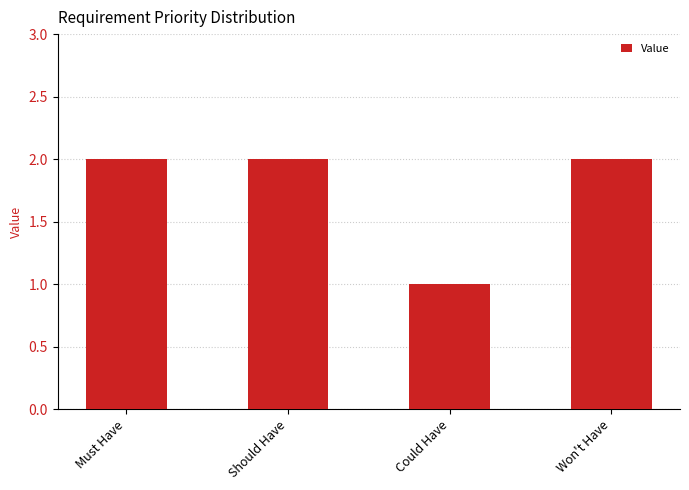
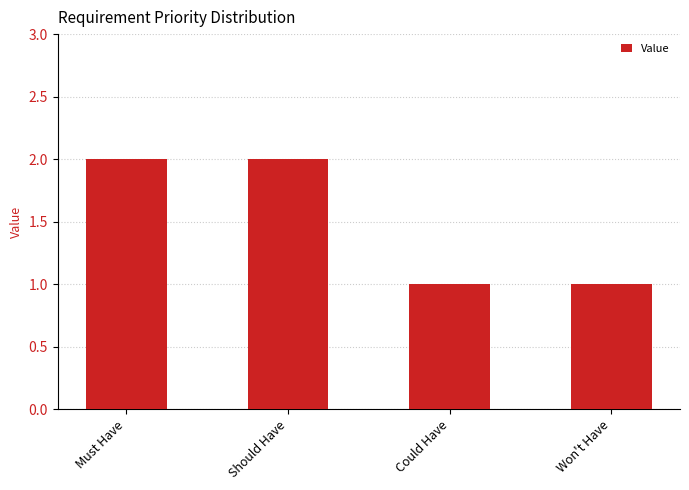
Won't Have: 2 -> 1
